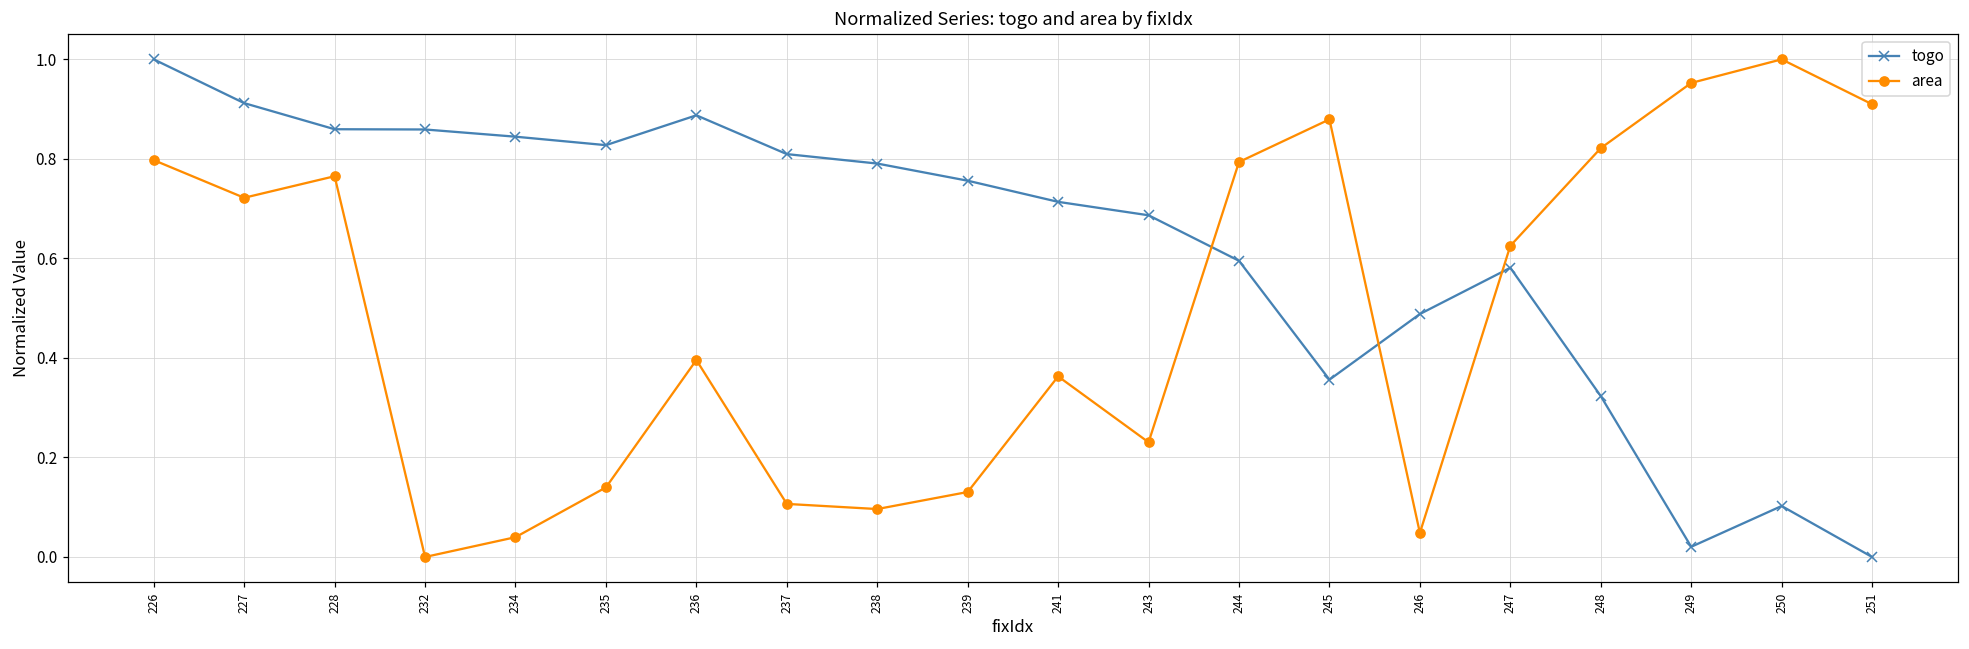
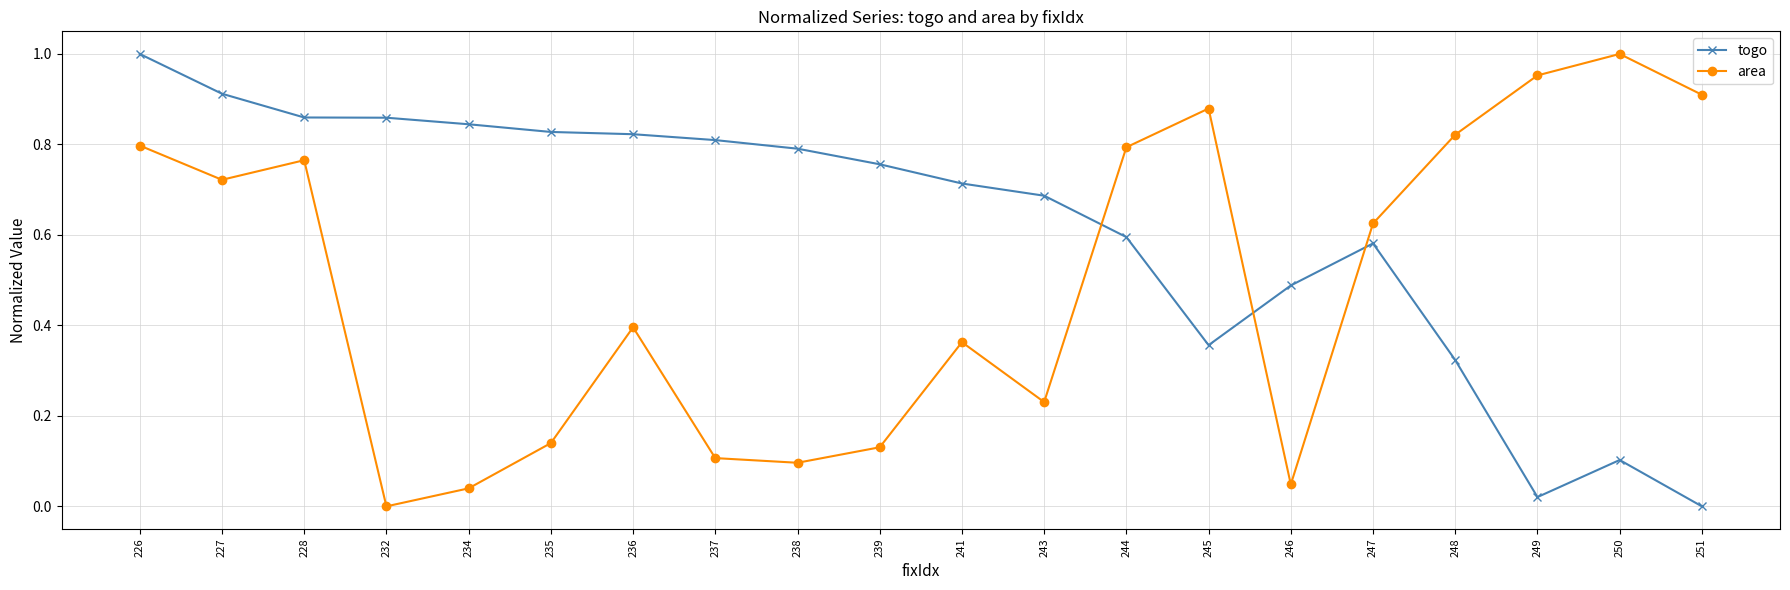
togo, 236: 0.89 -> 0.82
